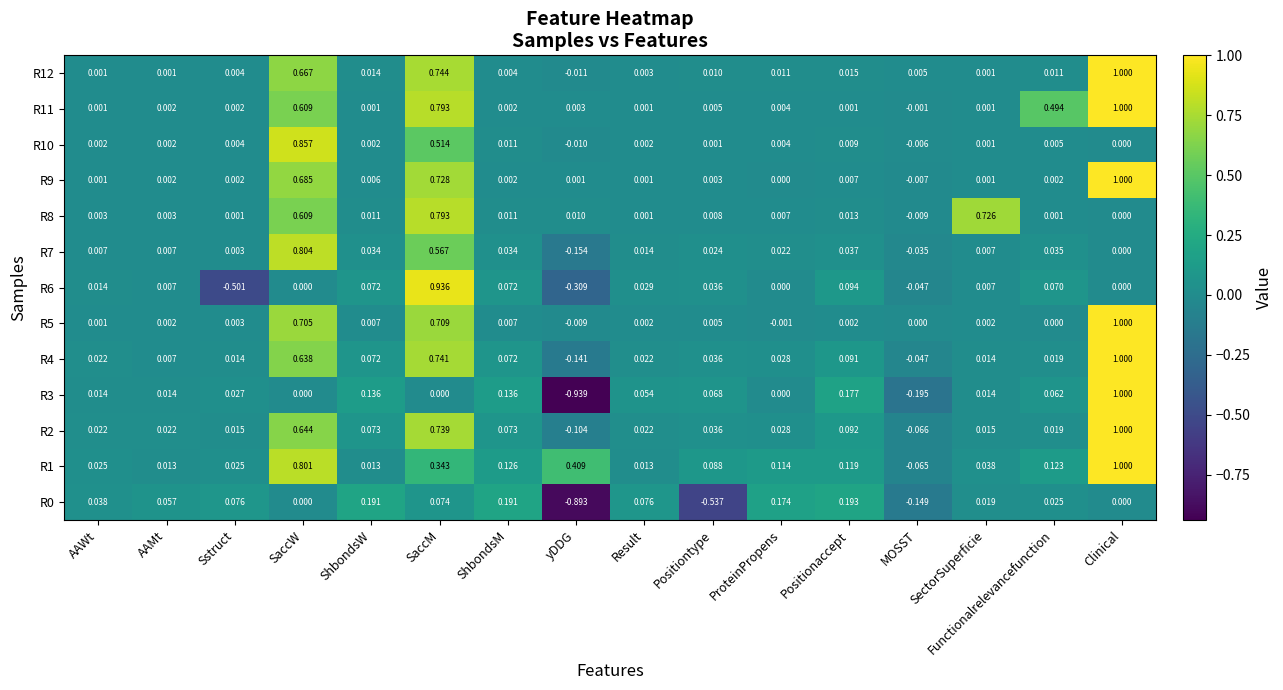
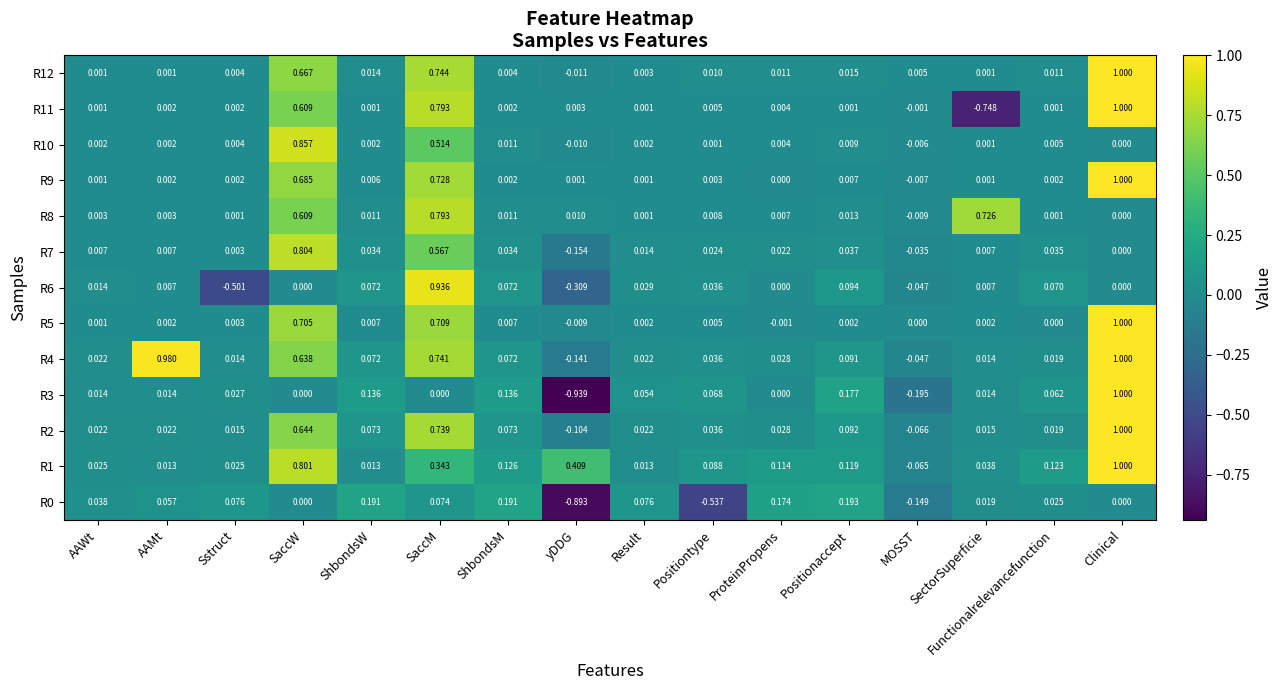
R11, SectorSuperficie: 0.001 -> -0.748
R11, Functionalrelevancefunction: 0.494 -> 0.001
R4, AAMt: 0.007 -> 0.980
